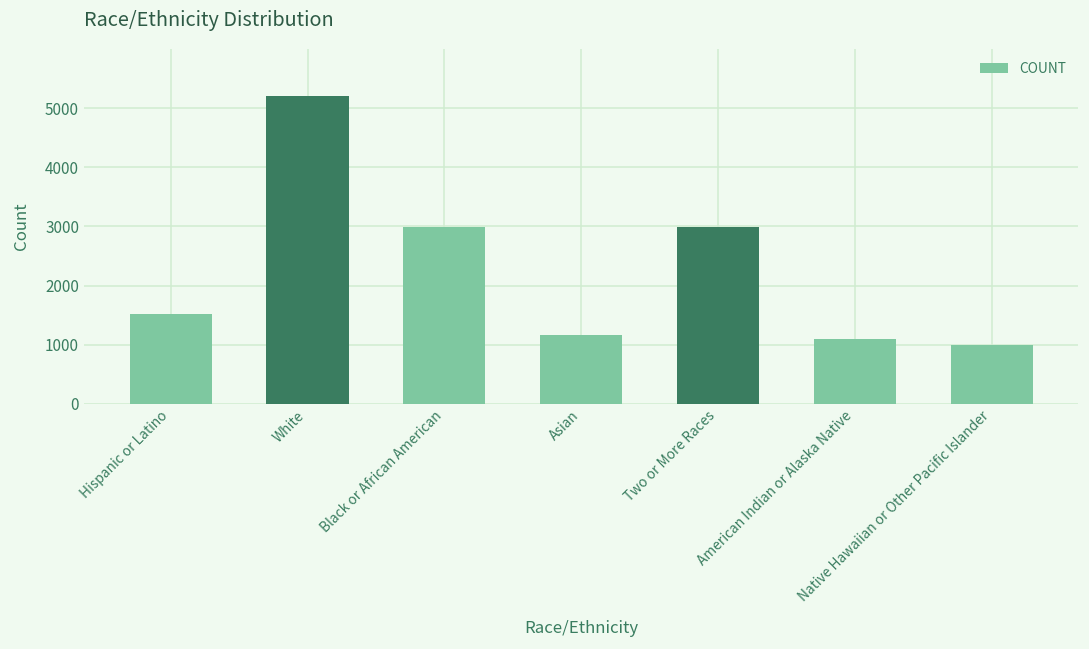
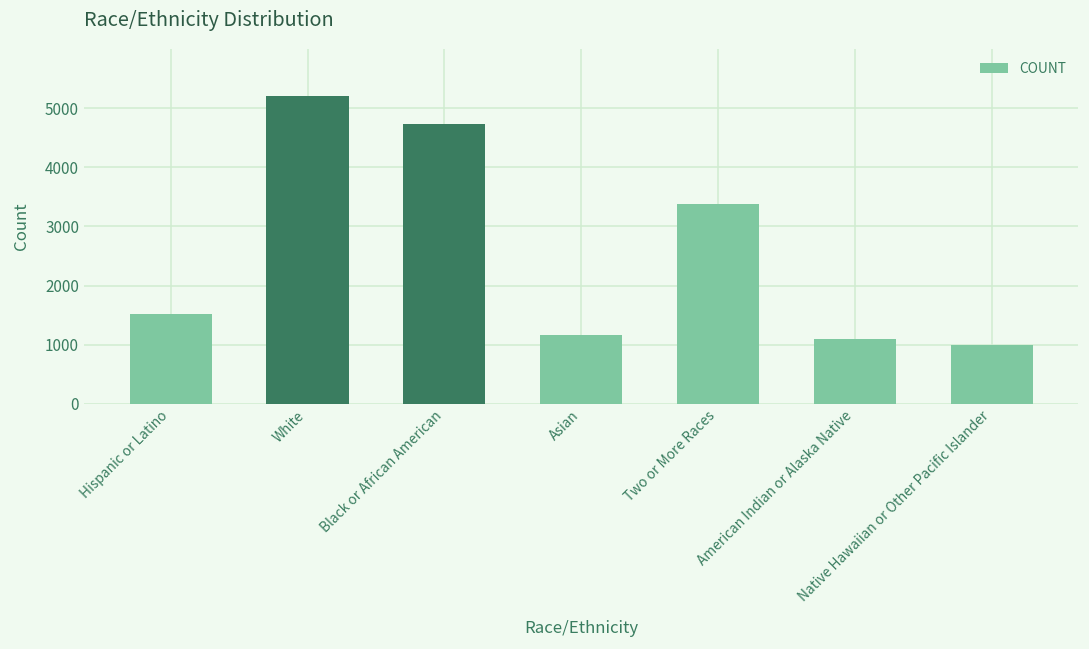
Black or African American: 3000 -> 4700
Two or More Races: 3000 -> 3400
